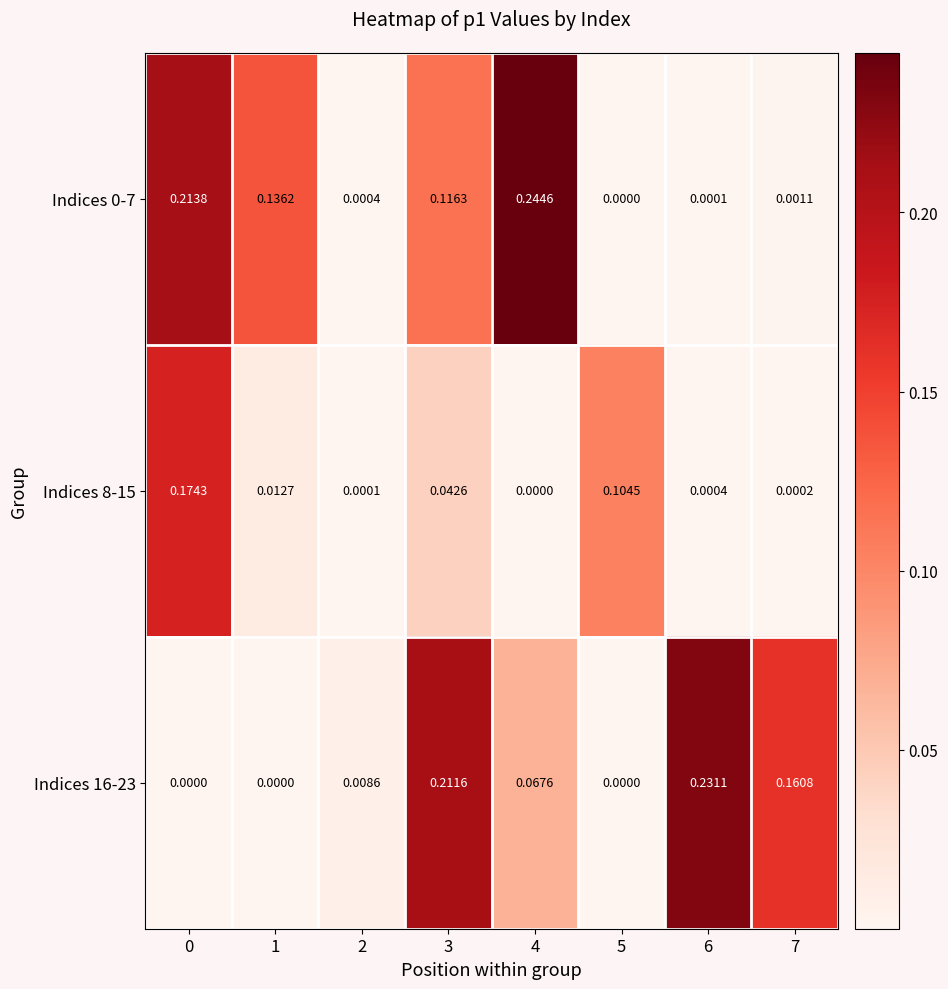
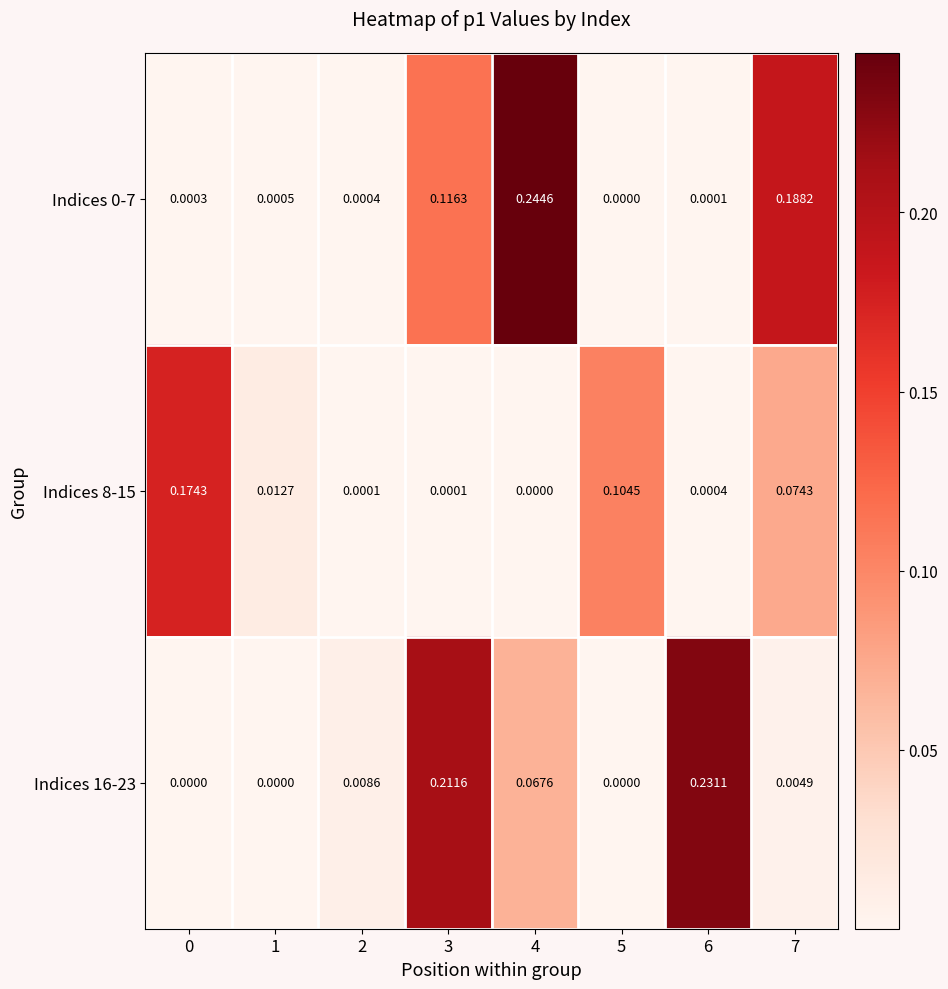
Indices 0-7, 0: 0.2138 -> 0.0003
Indices 0-7, 1: 0.1362 -> 0.0005
Indices 0-7, 7: 0.0011 -> 0.1882
Indices 8-15, 3: 0.0426 -> 0.0001
Indices 8-15, 7: 0.0002 -> 0.0743
Indices 16-23, 7: 0.1608 -> 0.0049
